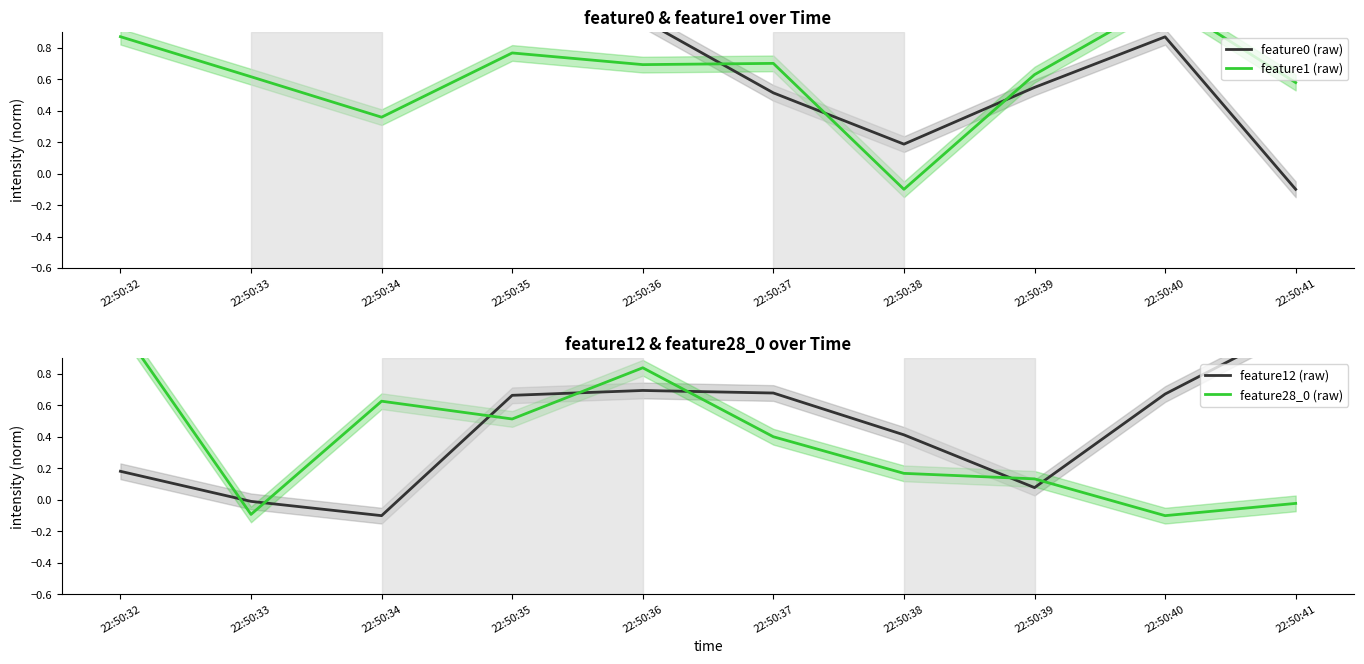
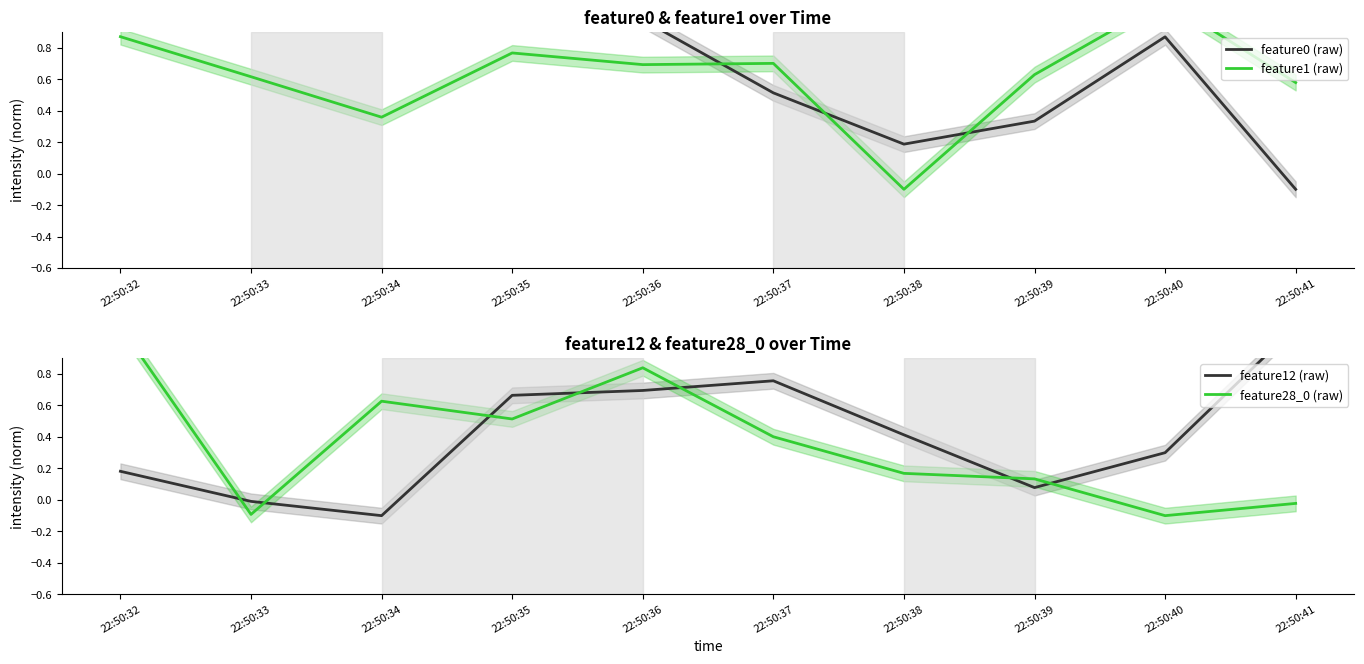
feature0 & feature1 over Time, feature0 (raw), 22:50:39: 0.55 -> 0.33
feature12 & feature28_0 over Time, feature12 (raw), 22:50:37: 0.68 -> 0.76
feature12 & feature28_0 over Time, feature12 (raw), 22:50:40: 0.67 -> 0.30
